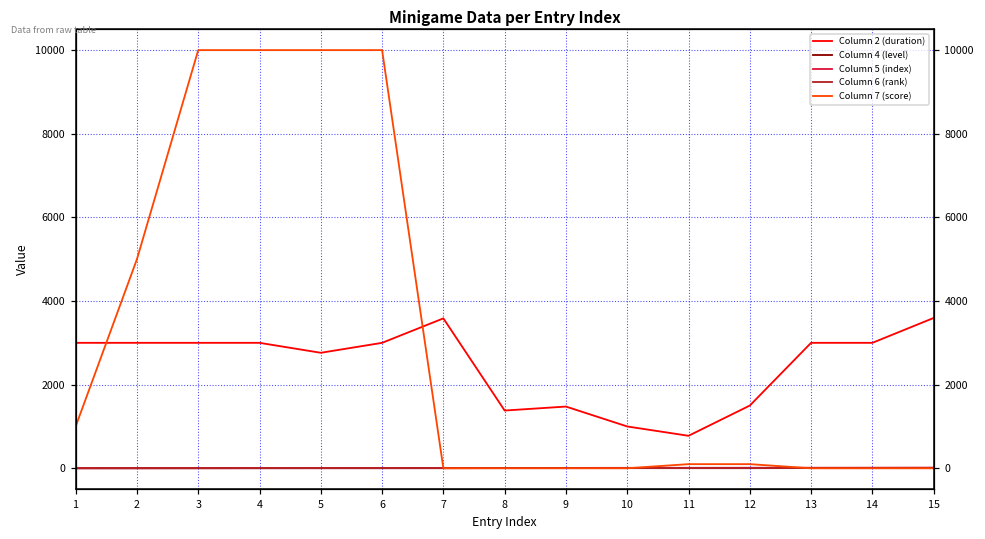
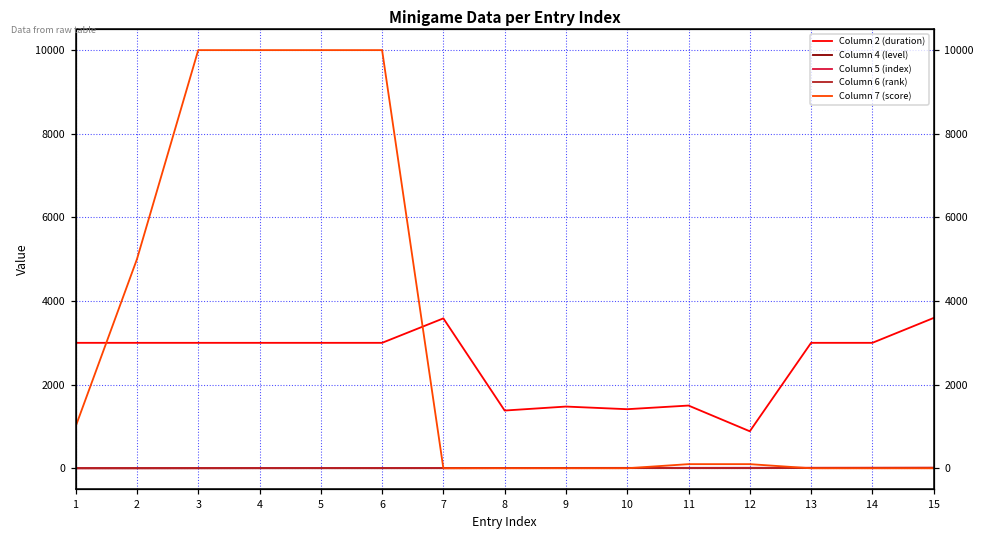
Column 2 (duration), 5: 2800 -> 3000
Column 2 (duration), 10: 1000 -> 1400
Column 2 (duration), 11: 800 -> 1500
Column 2 (duration), 12: 1500 -> 900
